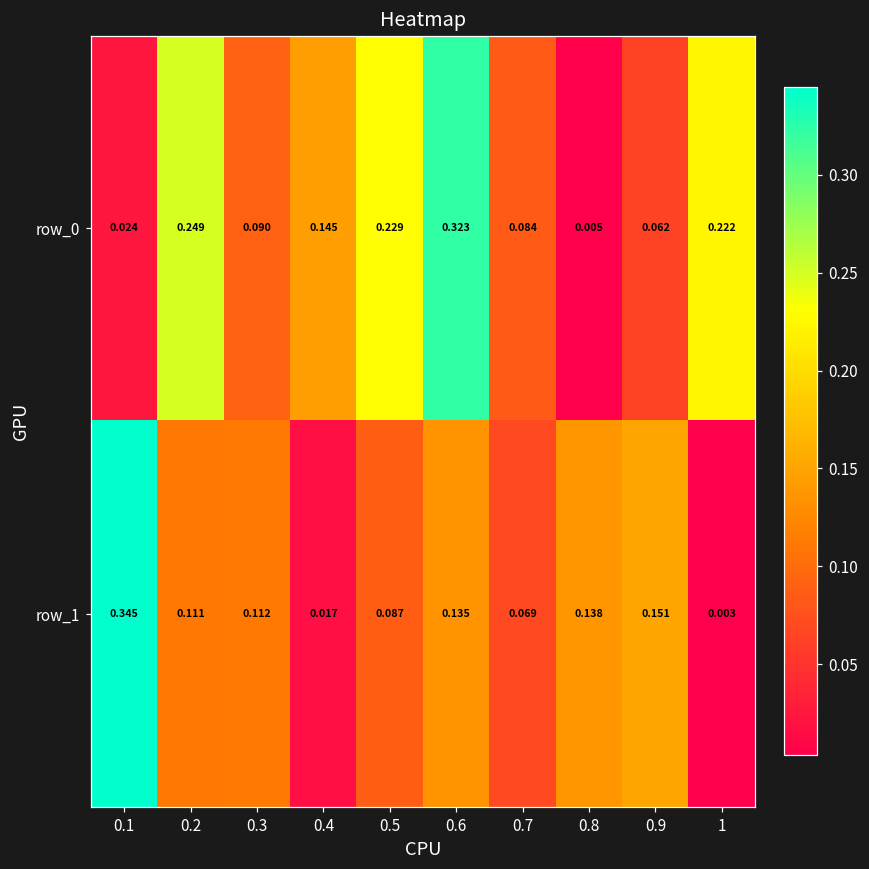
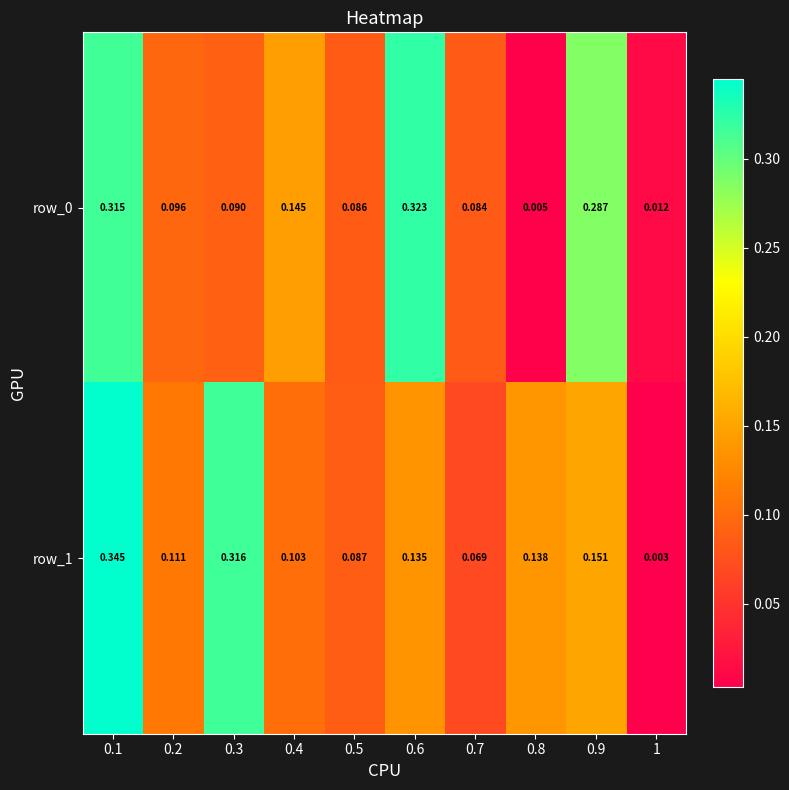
row_0, 0.1: 0.024 -> 0.315
row_0, 0.2: 0.249 -> 0.096
row_0, 0.5: 0.229 -> 0.086
row_0, 0.9: 0.062 -> 0.287
row_0, 1: 0.222 -> 0.012
row_1, 0.3: 0.112 -> 0.316
row_1, 0.4: 0.017 -> 0.103
